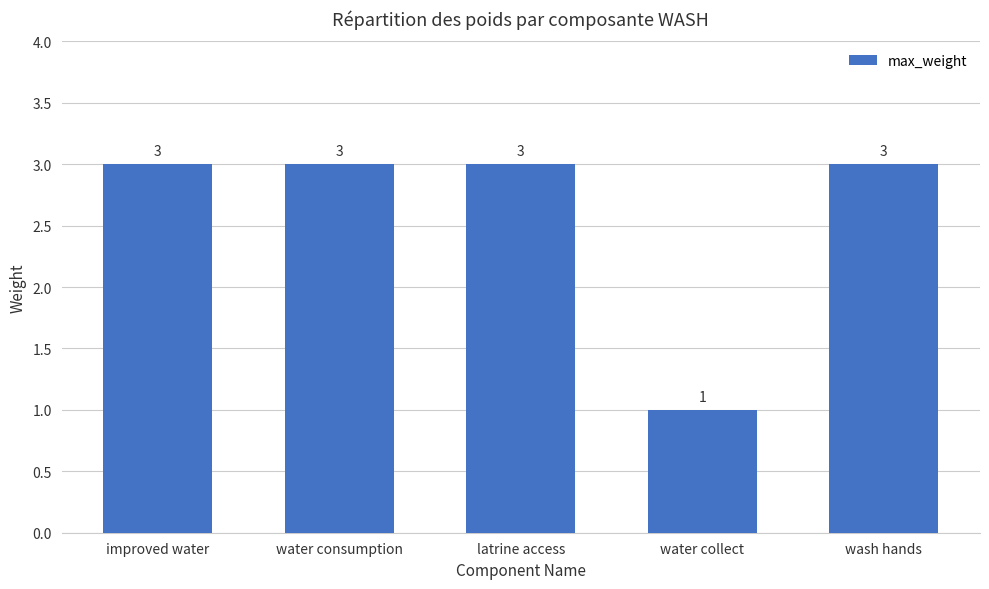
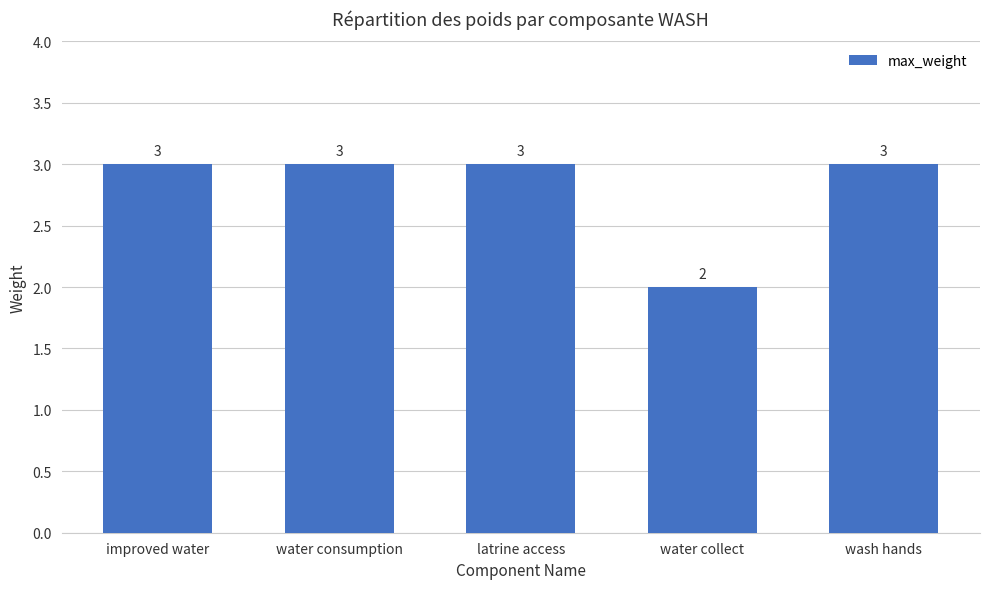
water collect: 1 -> 2
